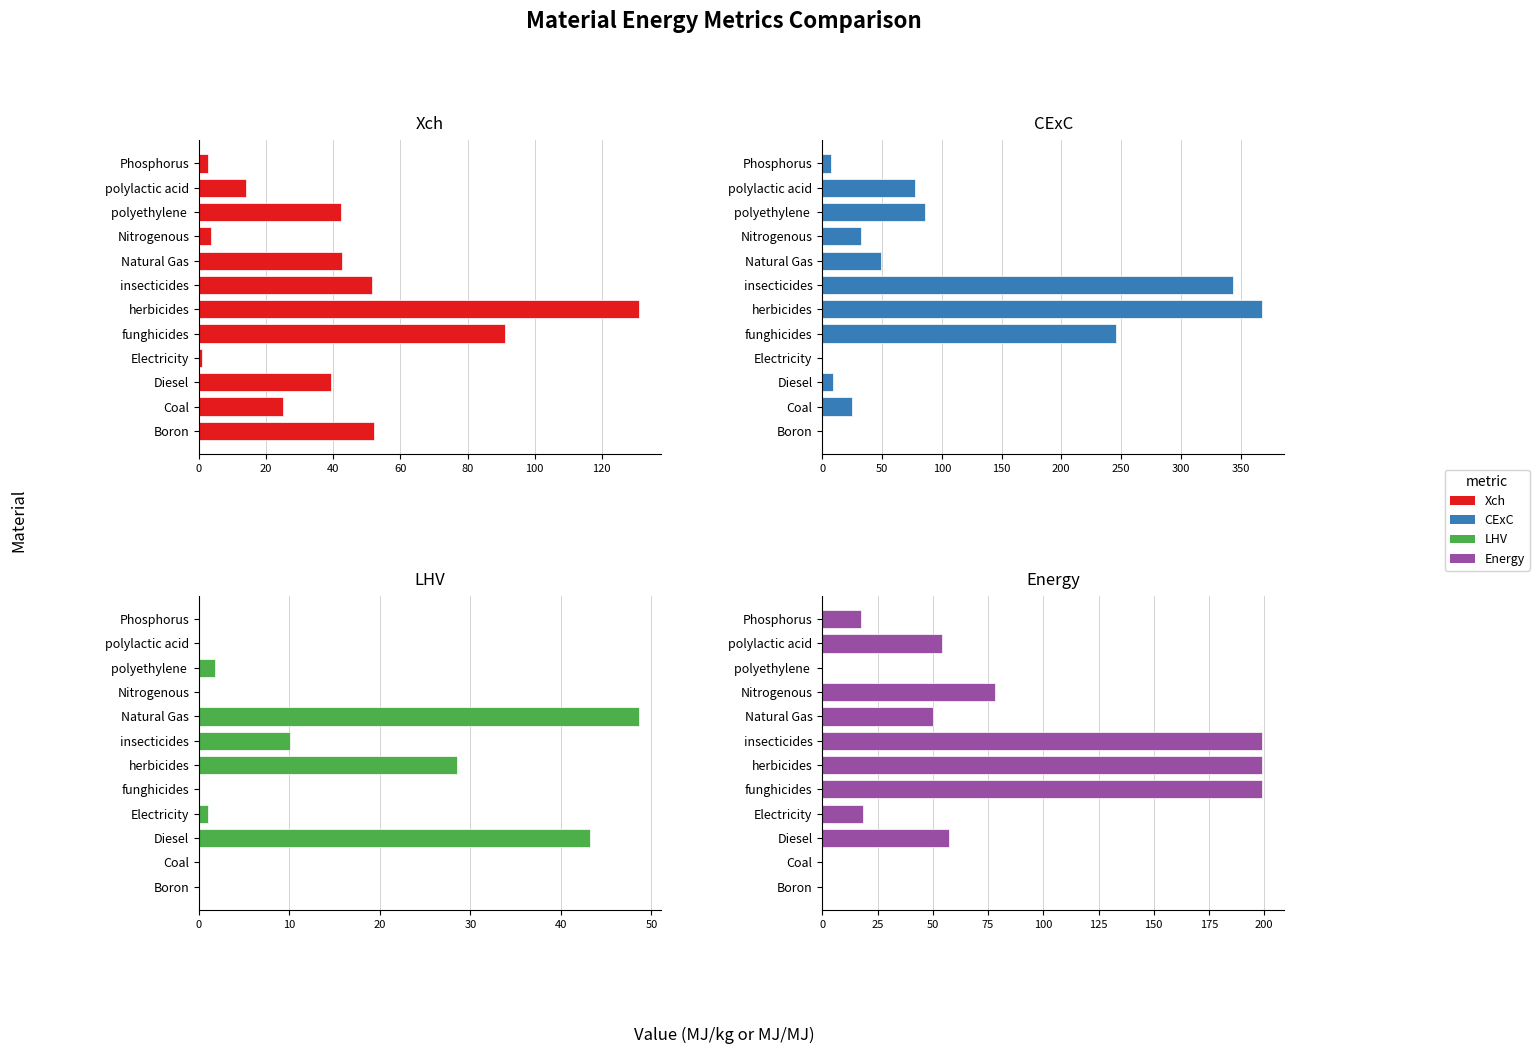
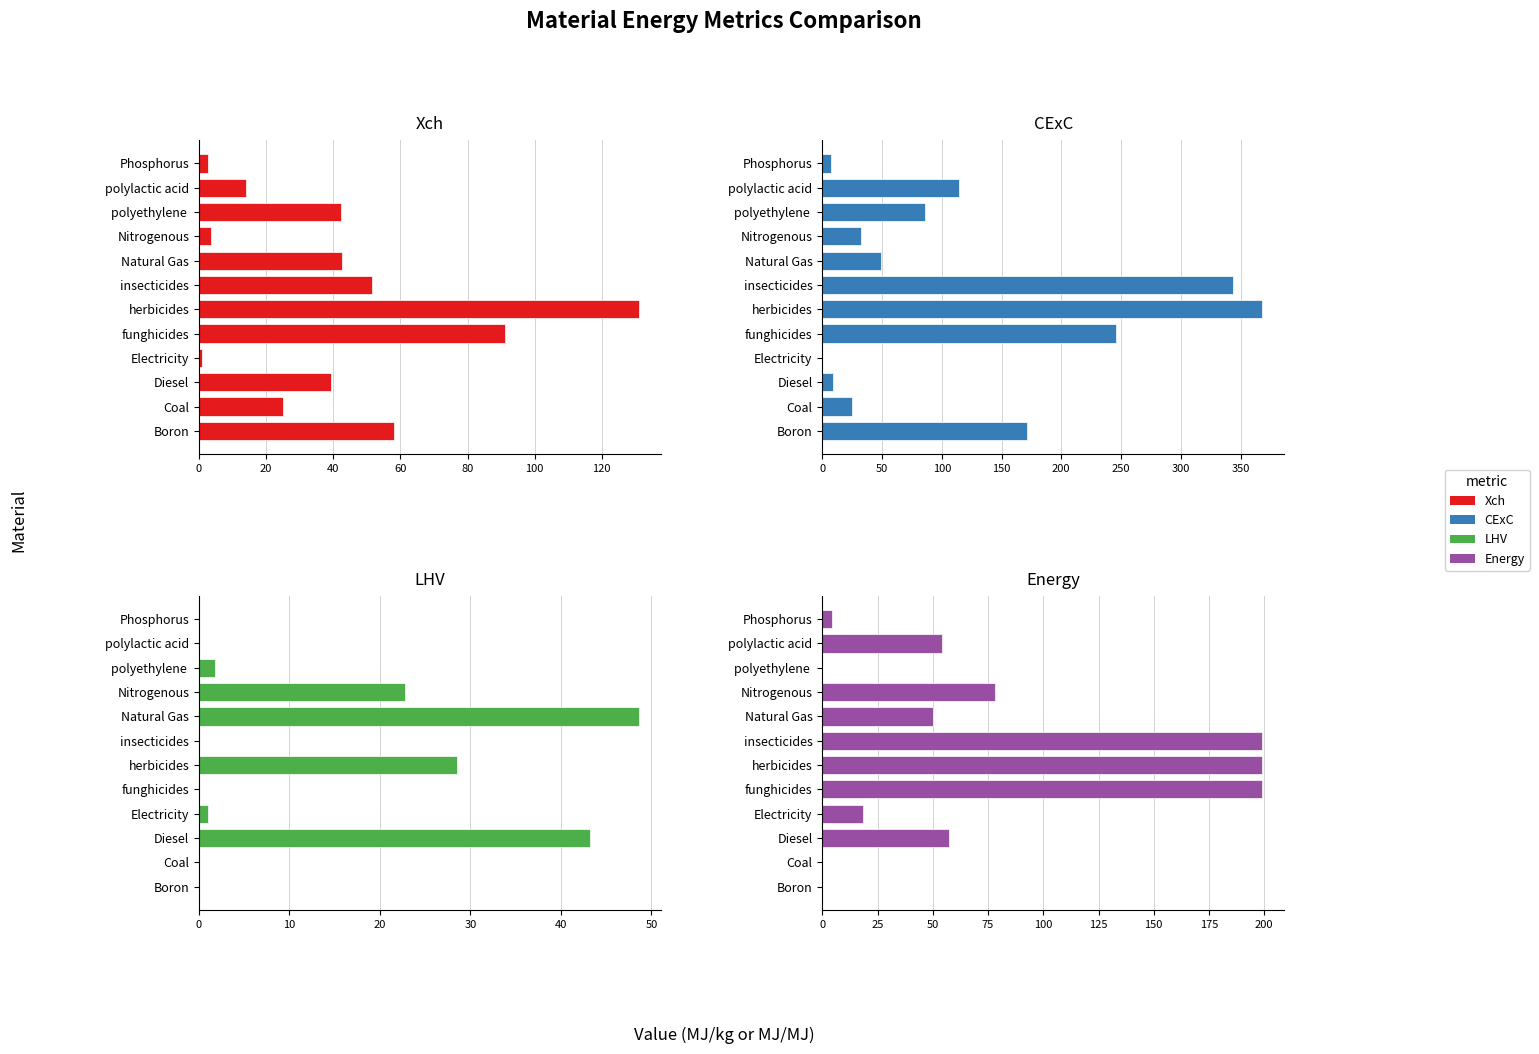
Xch, Boron: 52 -> 58
CExC, polylactic acid: 78 -> 114
CExC, Boron: 0 -> 171
LHV, Nitrogenous: 0 -> 23
LHV, insecticides: 10 -> 0
Energy, Phosphorus: 18 -> 4
